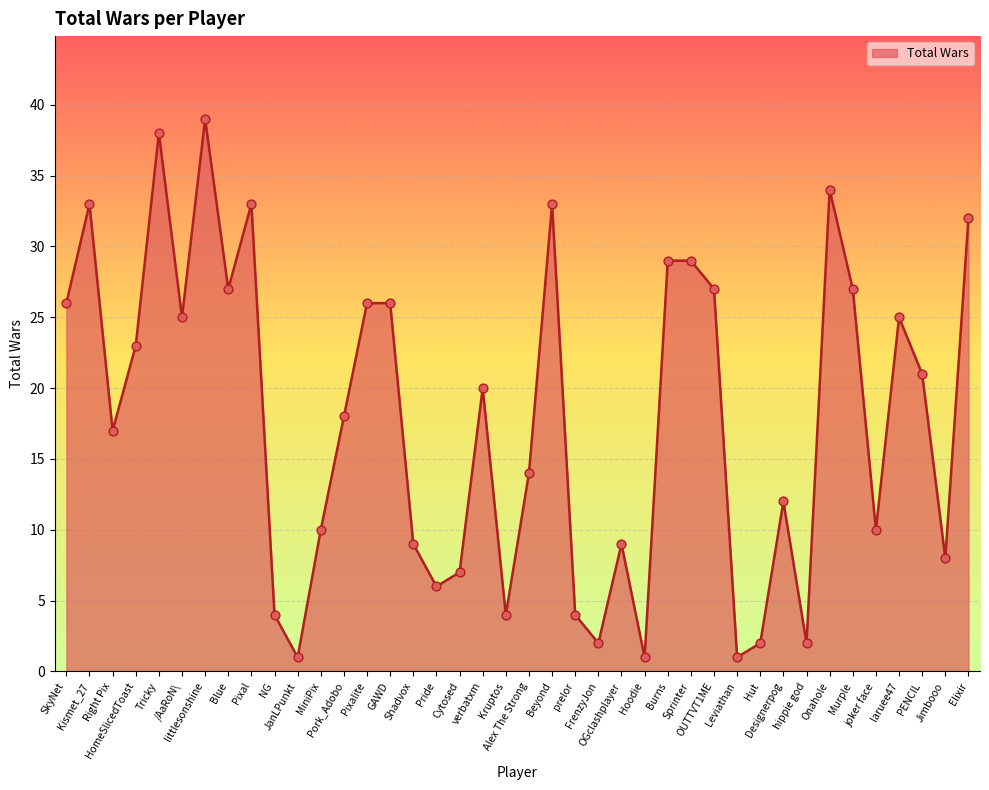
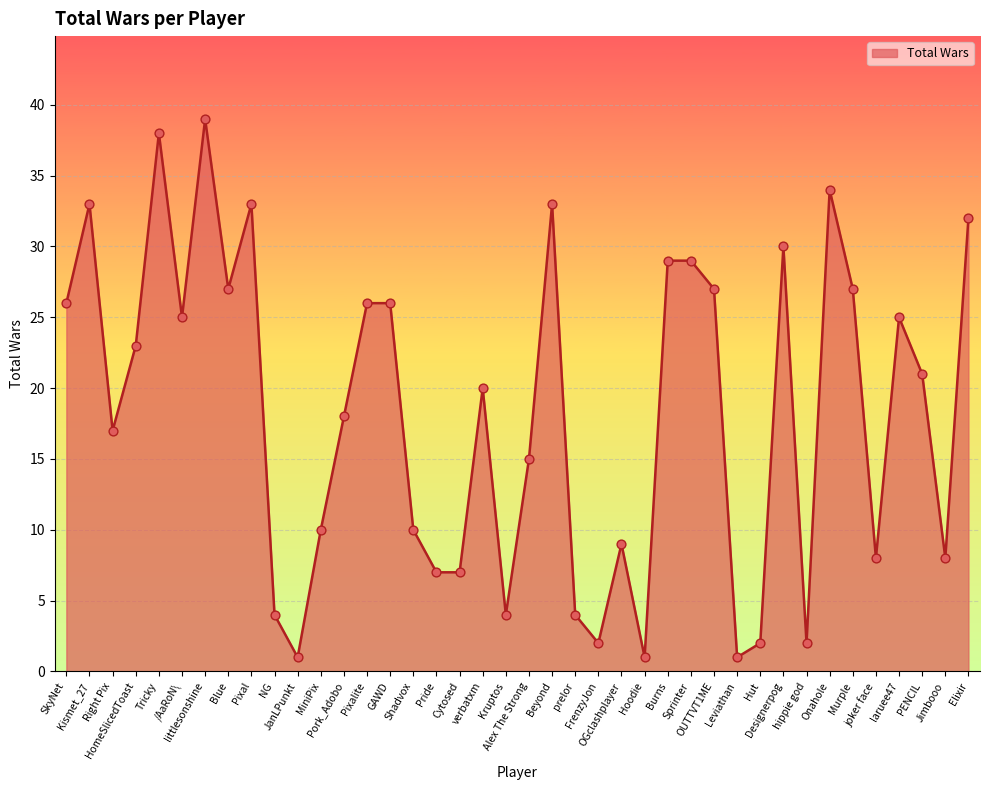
Shadvox: 9 -> 10
Pride: 6 -> 7
Alex The Strong: 14 -> 15
Designerpog: 12 -> 30
joker face: 10 -> 8
